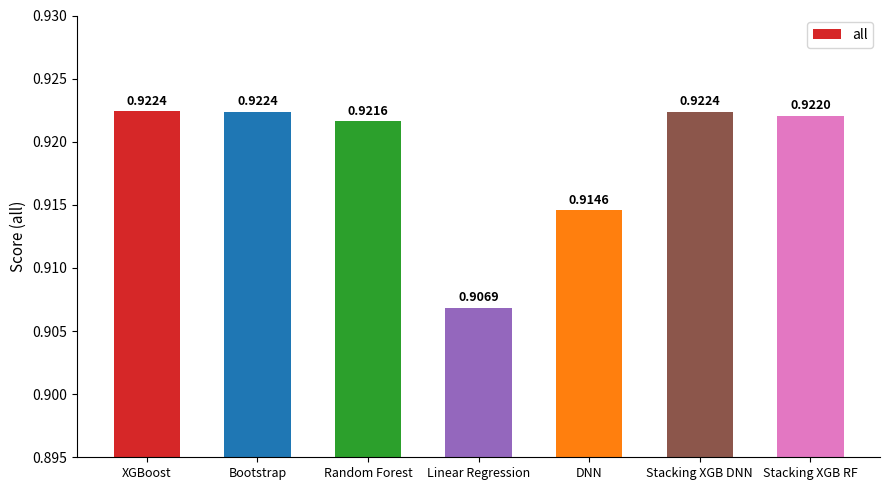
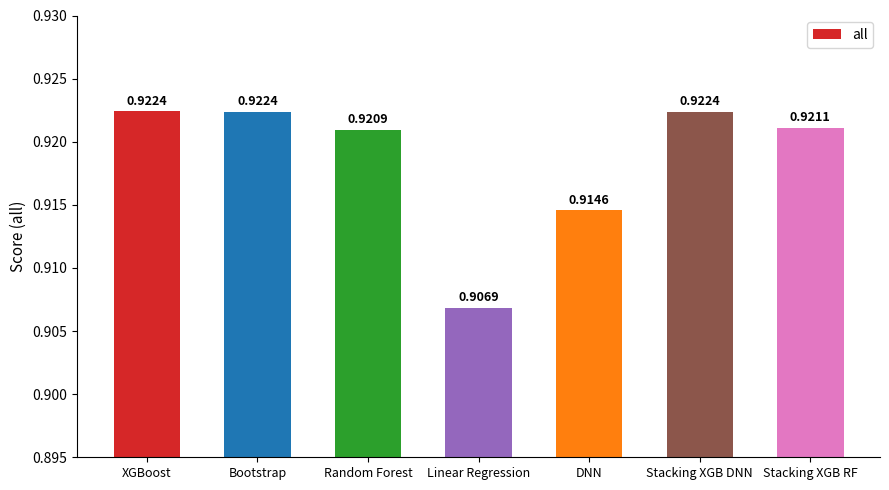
Random Forest: 0.9216 -> 0.9209
Stacking XGB RF: 0.9220 -> 0.9211
